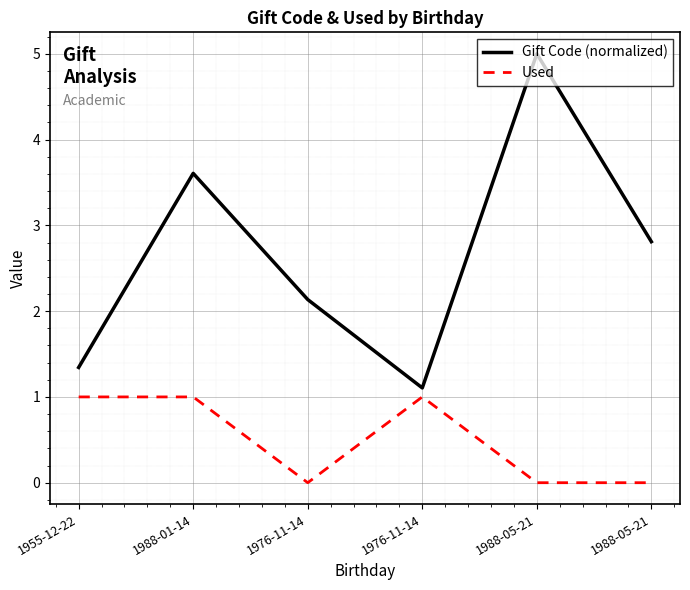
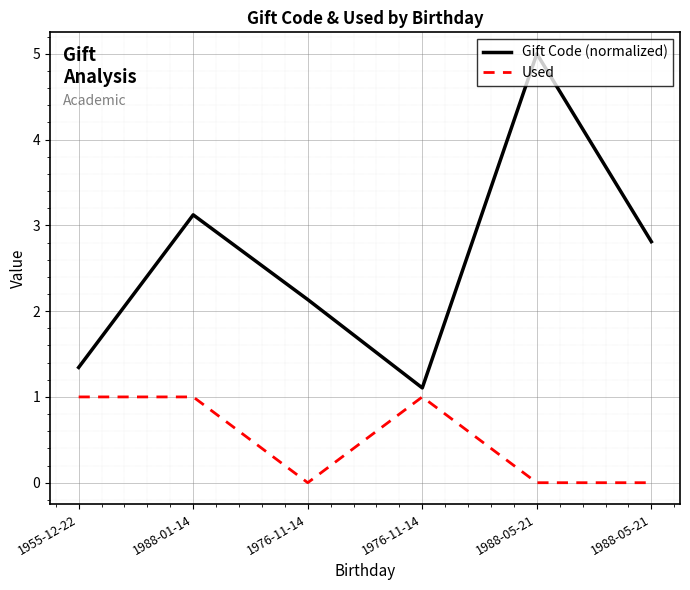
Gift Code (normalized), 1988-01-14: 3.6 -> 3.1
